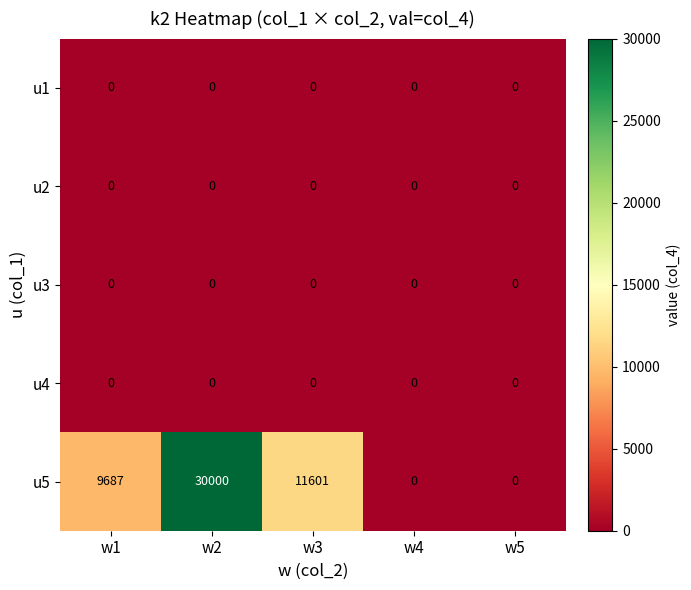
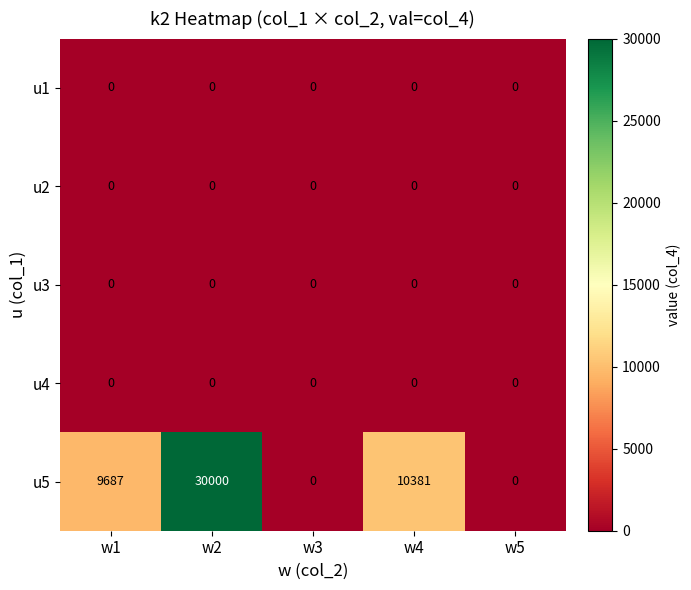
u5, w3: 11601 -> 0
u5, w4: 0 -> 10381
